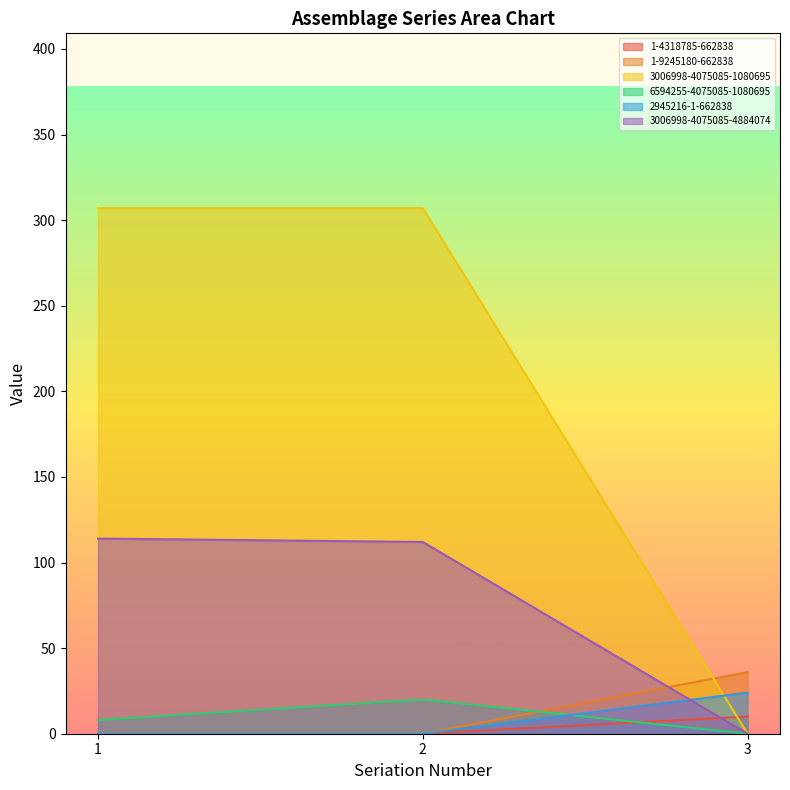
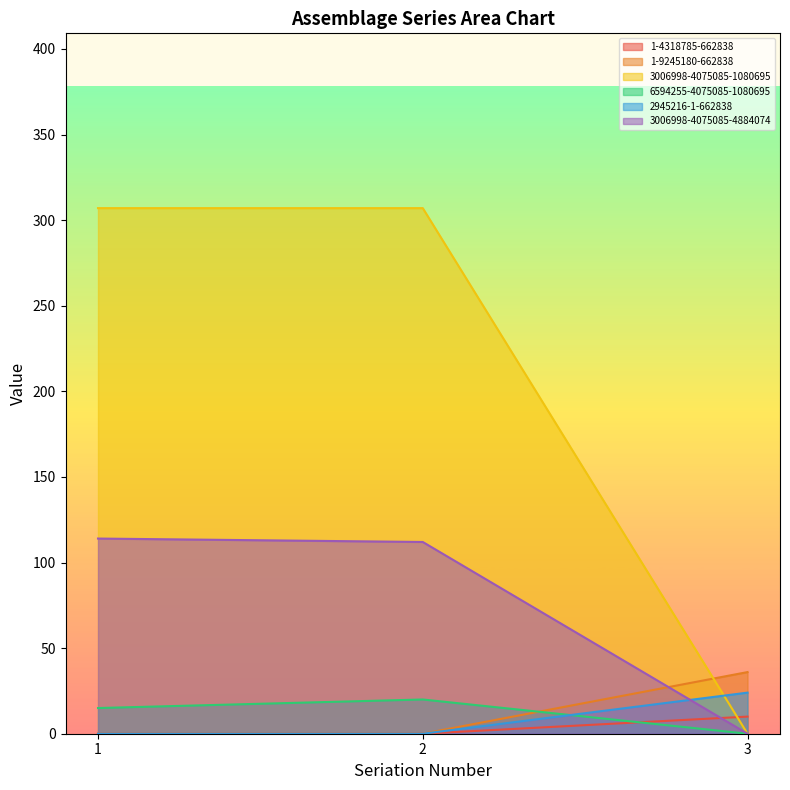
6594255-4075085-1080695, 1: 8 -> 15
